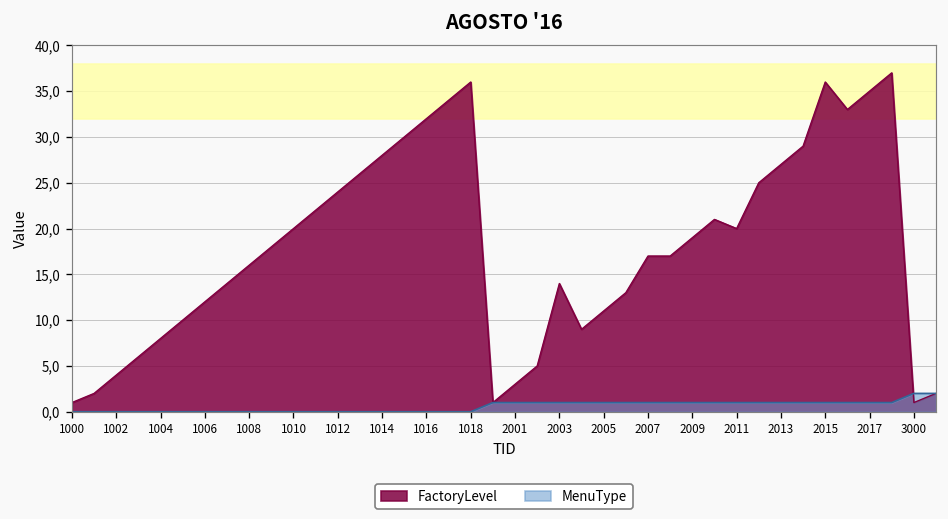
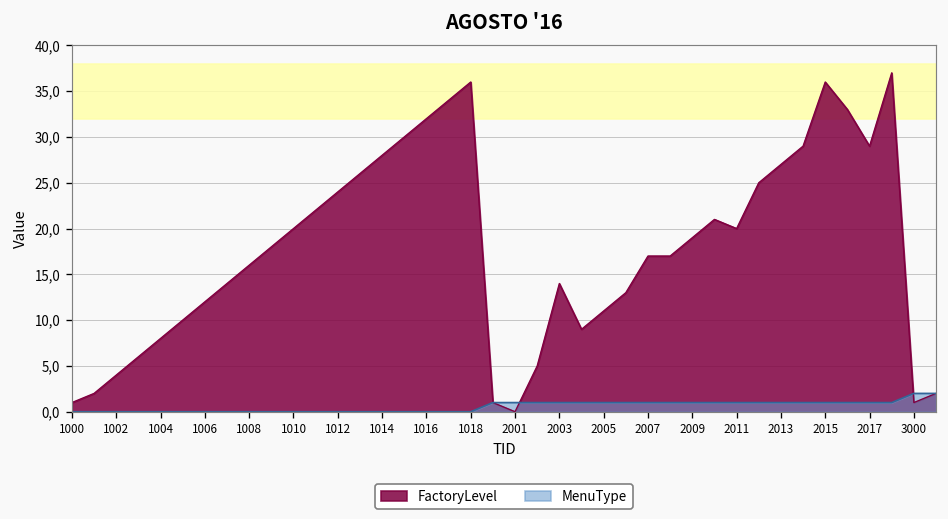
FactoryLevel, 2001: 30 -> 0
FactoryLevel, 2017: 350 -> 290
